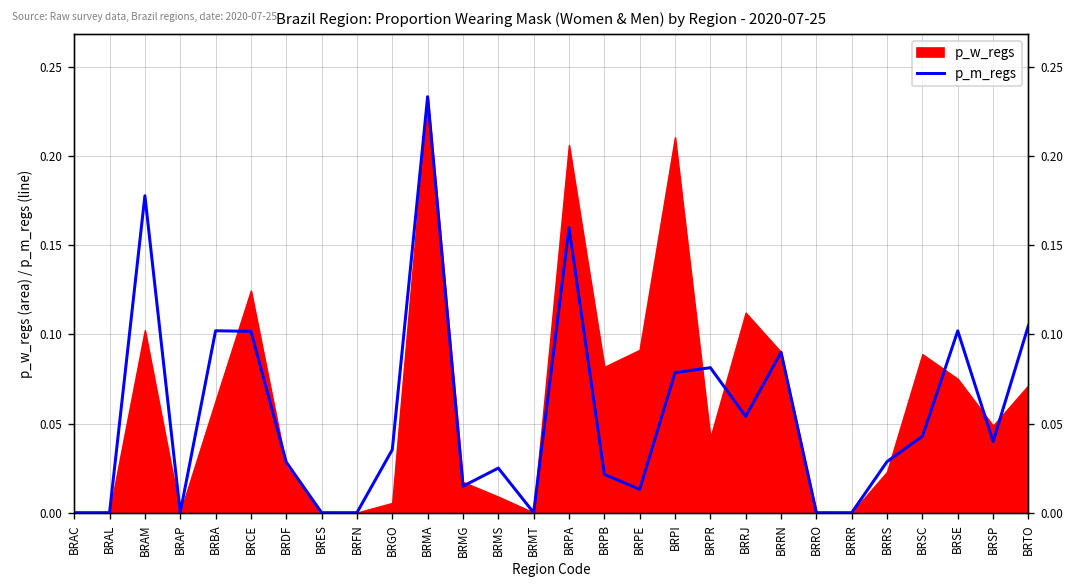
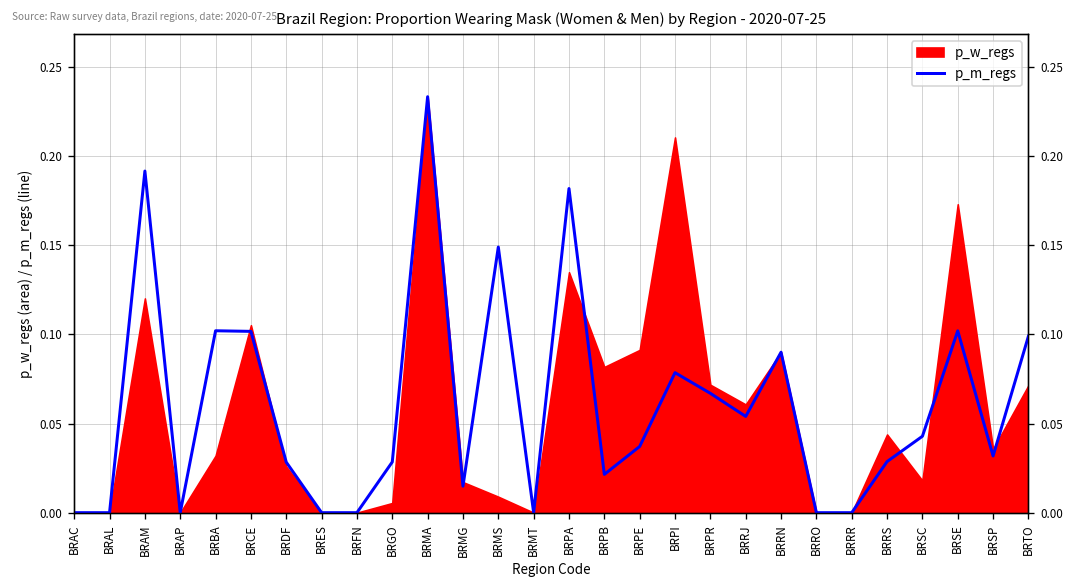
p_m_regs, BRAM: 0.178 -> 0.192
p_w_regs, BRAM: 0.102 -> 0.120
p_w_regs, BRBA: 0.063 -> 0.032
p_w_regs, BRCE: 0.125 -> 0.105
p_m_regs, BRGO: 0.035 -> 0.028
p_m_regs, BRMS: 0.025 -> 0.149
p_m_regs, BRPA: 0.160 -> 0.182
p_w_regs, BRPA: 0.206 -> 0.135
p_m_regs, BRPE: 0.013 -> 0.037
p_m_regs, BRPR: 0.081 -> 0.067
p_w_regs, BRPR: 0.042 -> 0.072
p_w_regs, BRRJ: 0.112 -> 0.061
p_w_regs, BRRS: 0.023 -> 0.044
p_w_regs, BRSC: 0.089 -> 0.018
p_w_regs, BRSE: 0.075 -> 0.173
p_m_regs, BRSP: 0.040 -> 0.032
p_w_regs, BRSP: 0.049 -> 0.036
p_m_regs, BRTO: 0.105 -> 0.099
